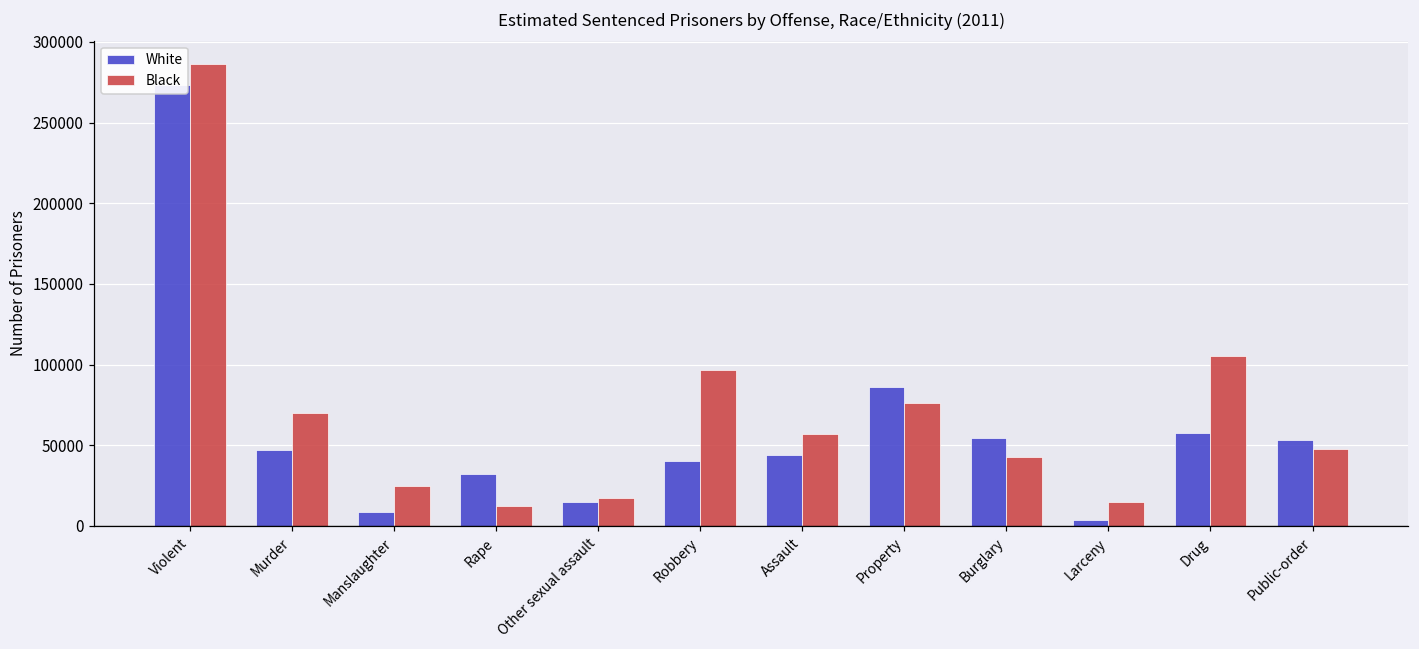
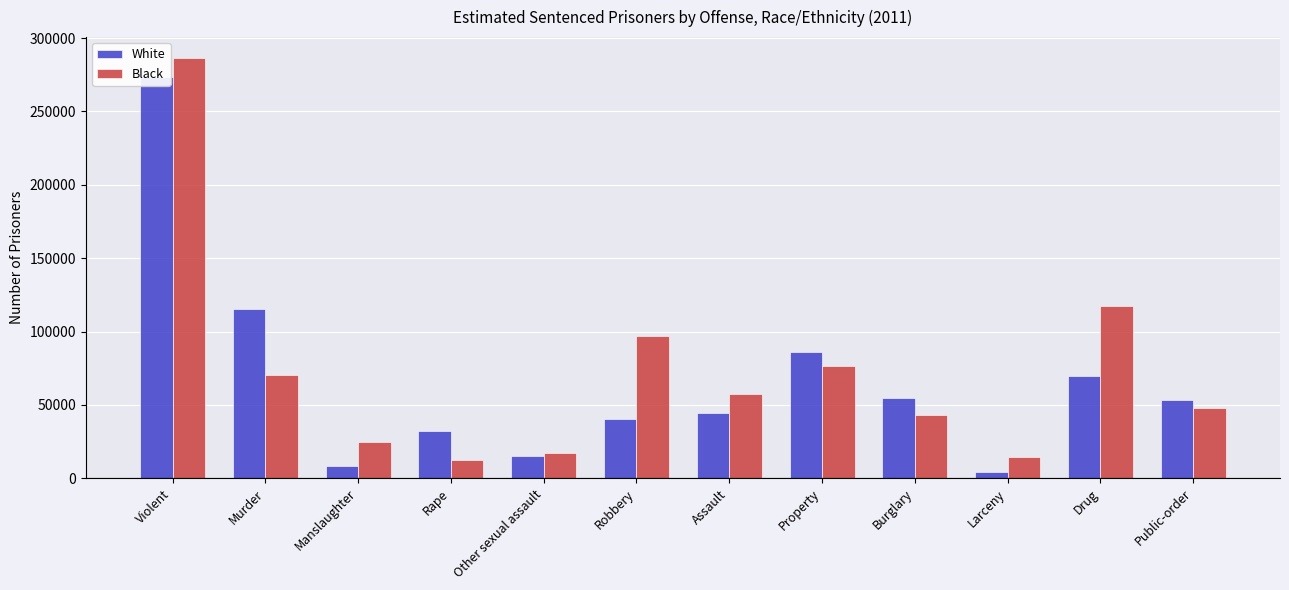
White, Murder: 47000 -> 115000
White, Drug: 58000 -> 70000
Black, Drug: 106000 -> 118000
